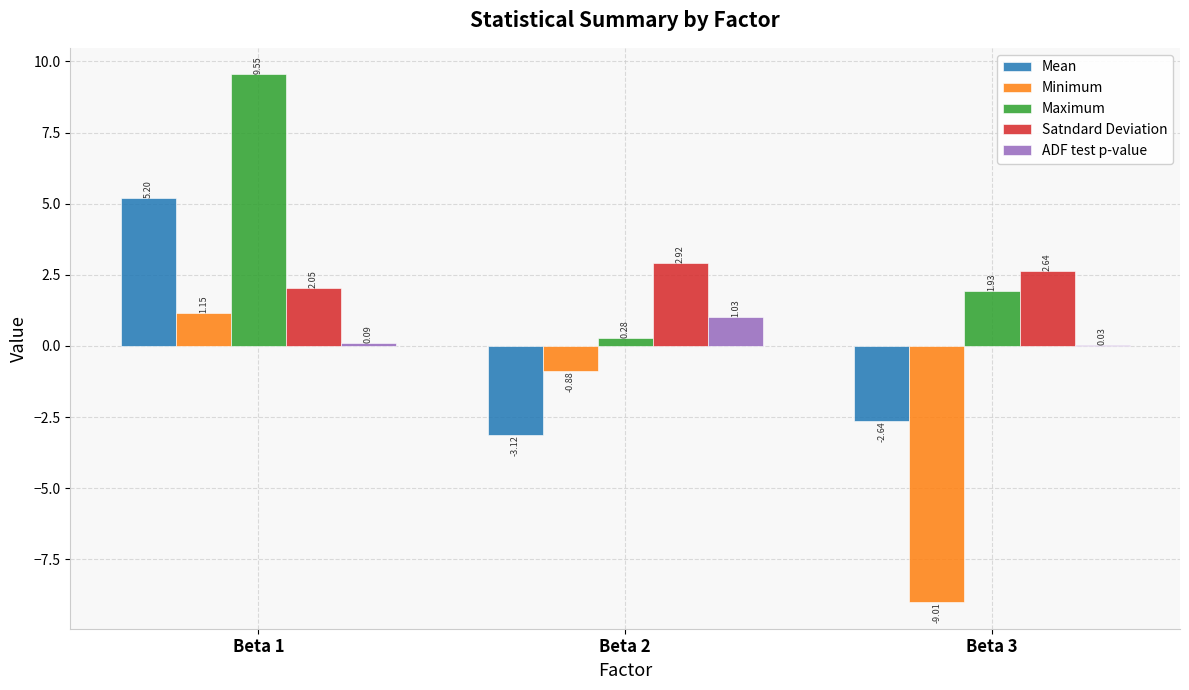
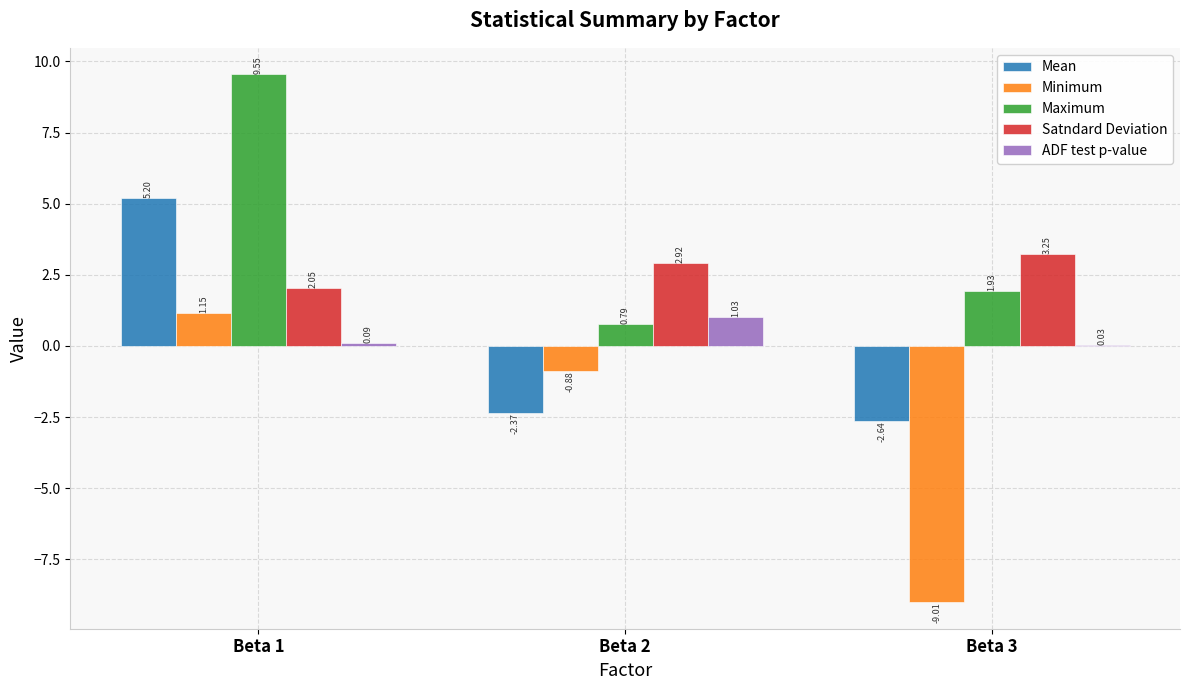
Mean, Beta 2: -3.12 -> -2.37
Maximum, Beta 2: 0.28 -> 0.79
Satndard Deviation, Beta 3: 2.64 -> 3.25
